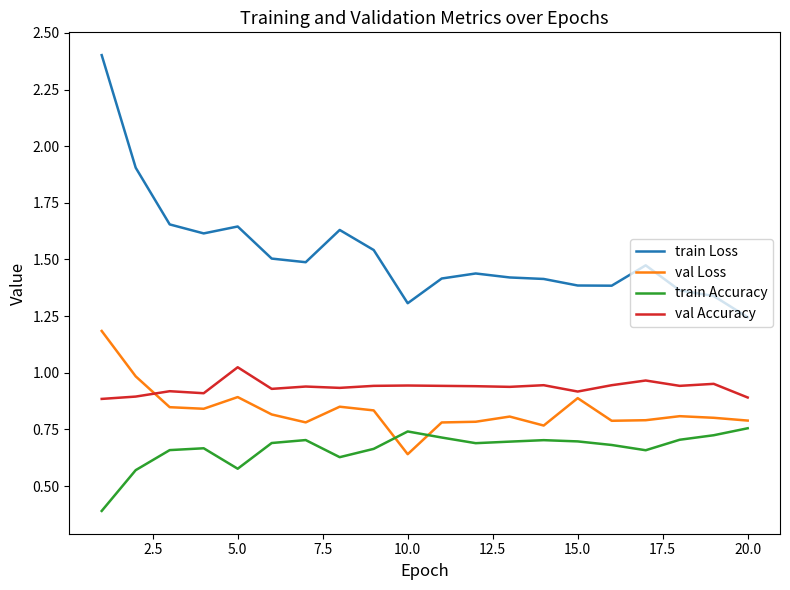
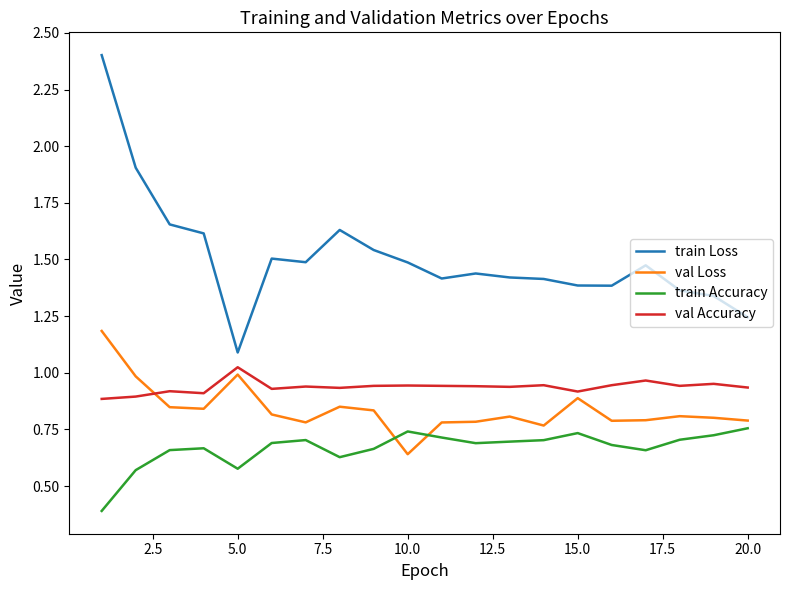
train Loss, 5.0: 1.65 -> 1.09
val Loss, 5.0: 0.89 -> 0.99
train Loss, 10.0: 1.31 -> 1.49
train Accuracy, 15.0: 0.70 -> 0.73
val Accuracy, 20.0: 0.89 -> 0.94
